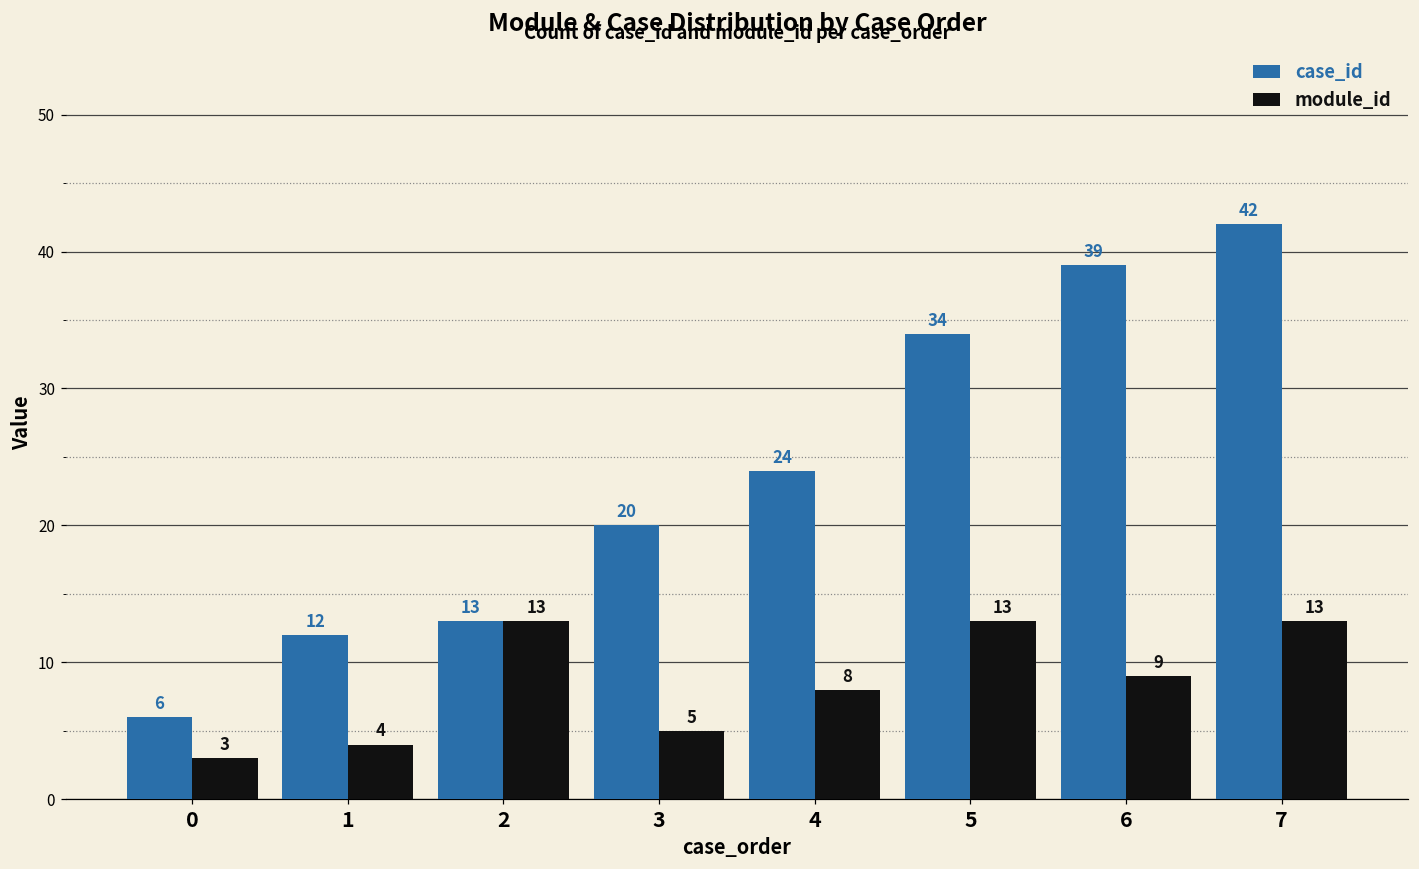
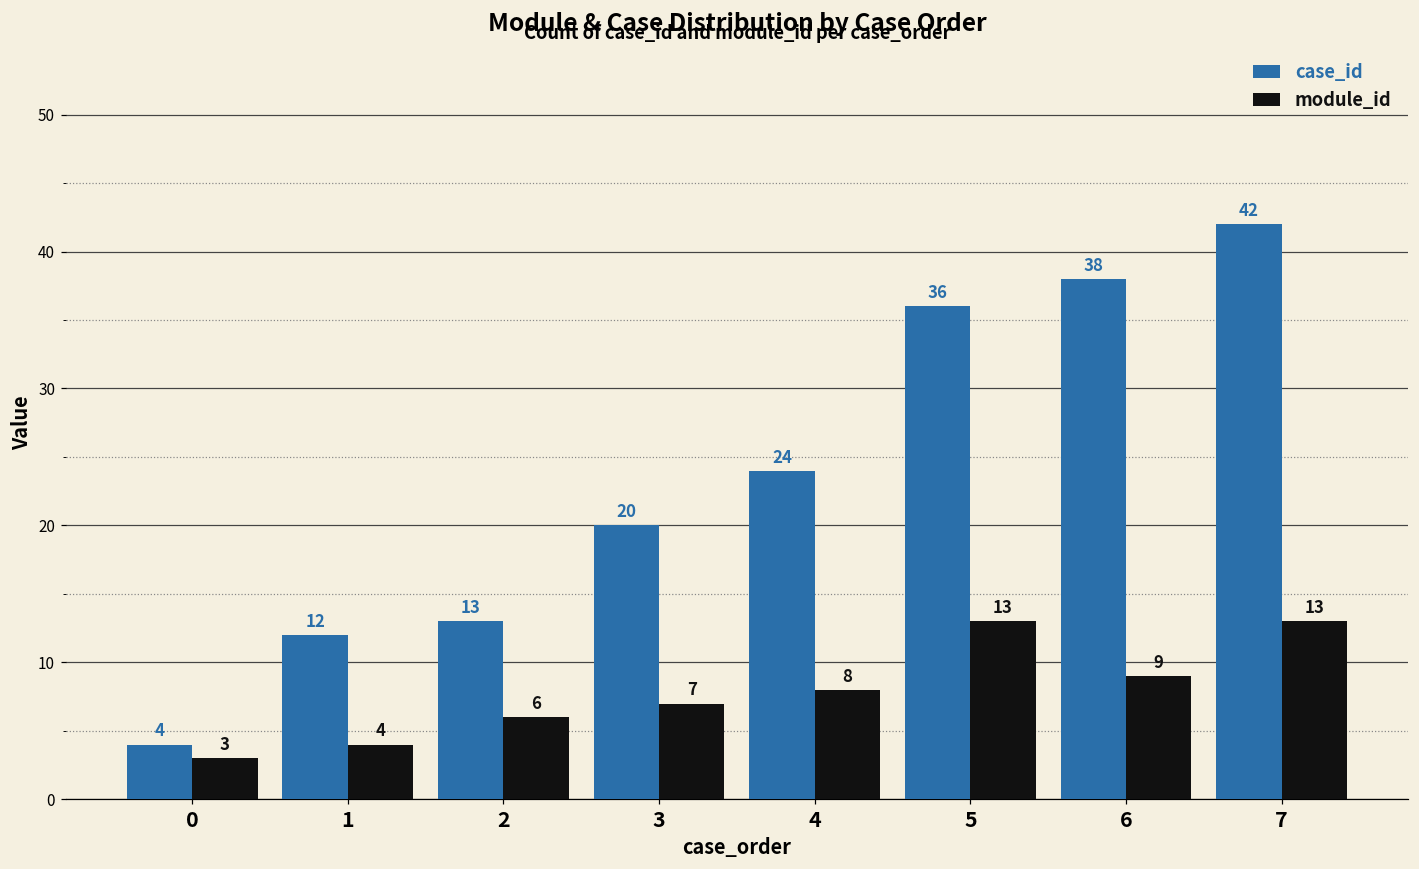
case_id, 0: 6 -> 4
module_id, 2: 13 -> 6
module_id, 3: 5 -> 7
case_id, 5: 34 -> 36
case_id, 6: 39 -> 38
